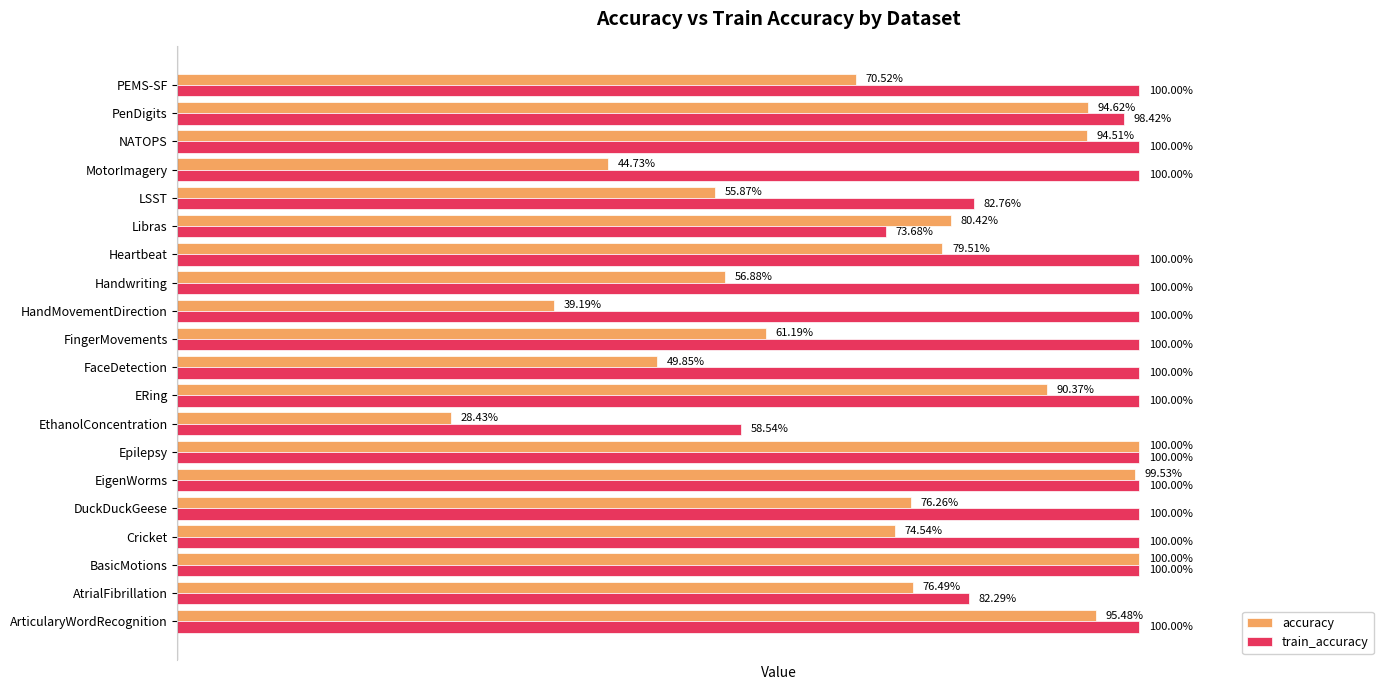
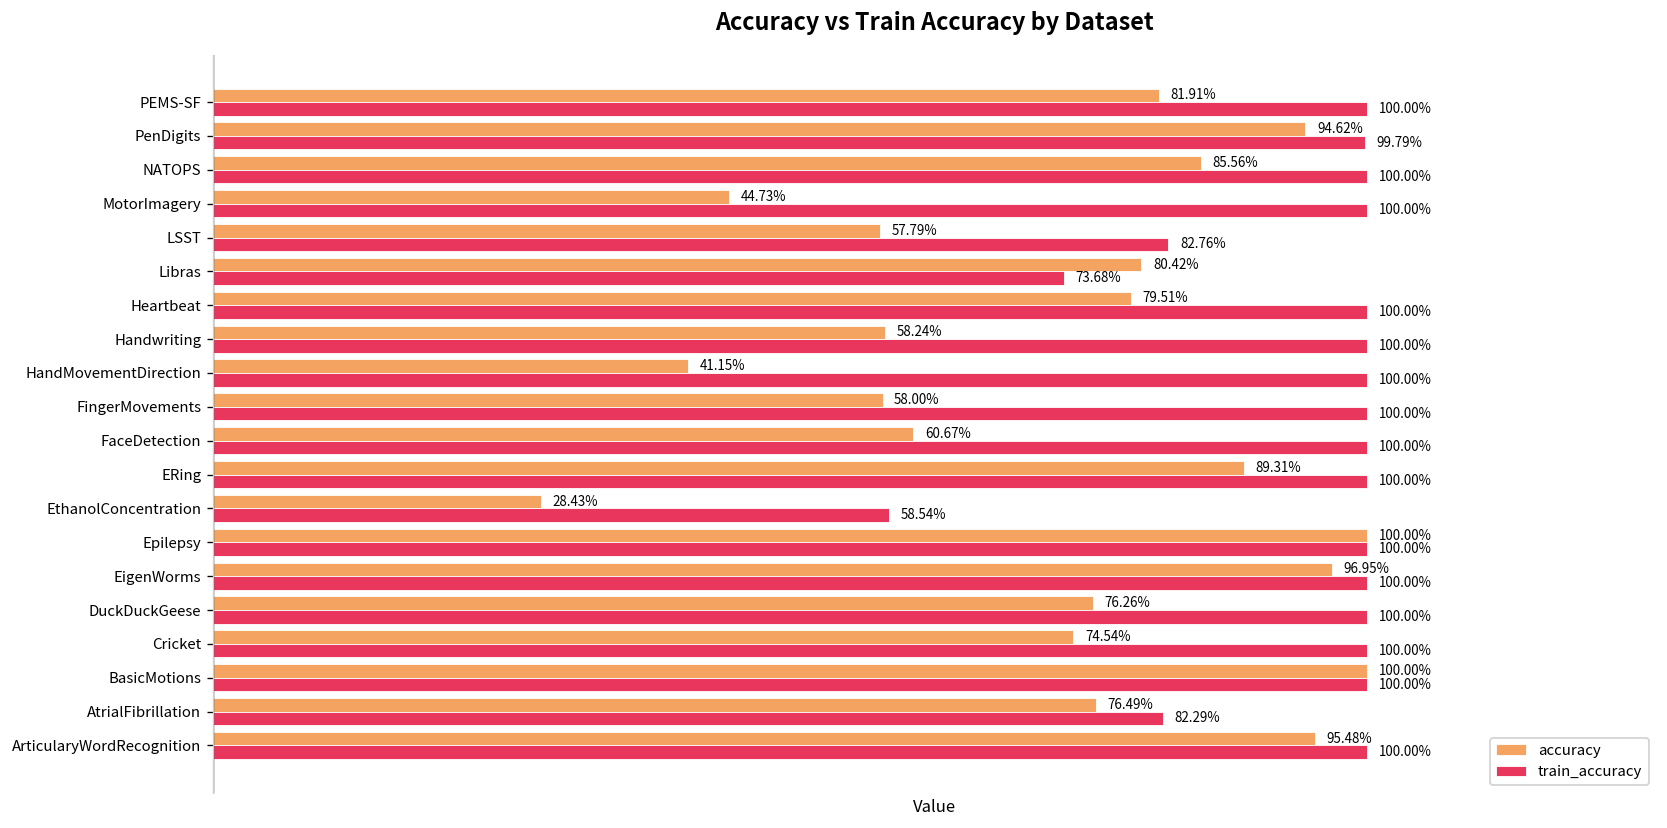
accuracy, PEMS-SF: 70.52% -> 81.91%
train_accuracy, PenDigits: 98.42% -> 99.79%
accuracy, NATOPS: 94.51% -> 85.56%
accuracy, LSST: 55.87% -> 57.79%
accuracy, Handwriting: 56.88% -> 58.24%
accuracy, HandMovementDirection: 39.19% -> 41.15%
accuracy, FingerMovements: 61.19% -> 58.00%
accuracy, FaceDetection: 49.85% -> 60.67%
accuracy, ERing: 90.37% -> 89.31%
accuracy, EigenWorms: 99.53% -> 96.95%
